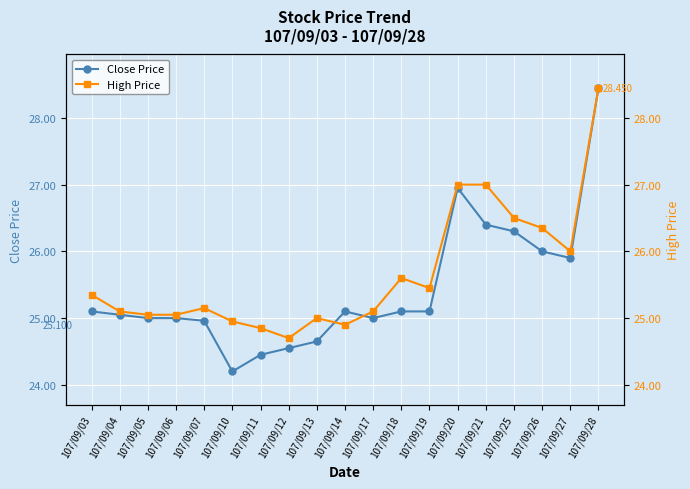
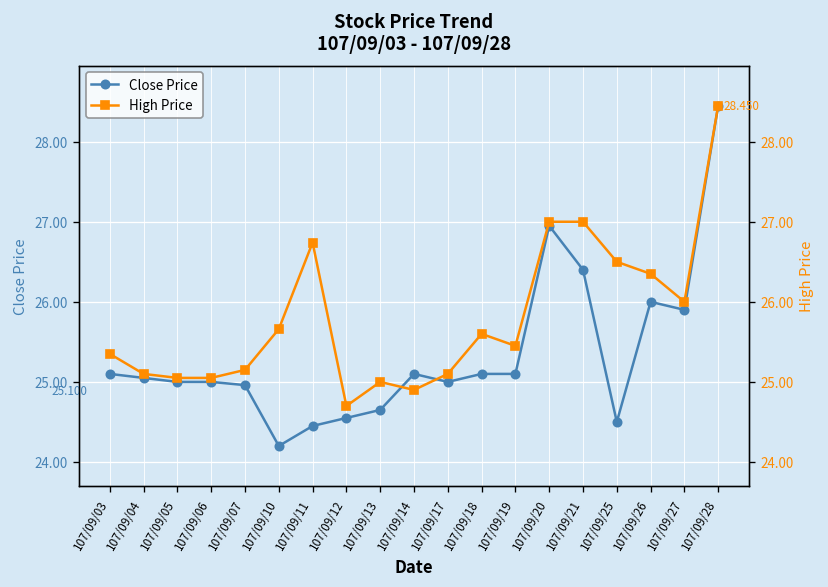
Close Price, 107/09/25: 26.3 -> 24.5
High Price, 107/09/10: 25.0 -> 25.7
High Price, 107/09/11: 24.9 -> 26.7
